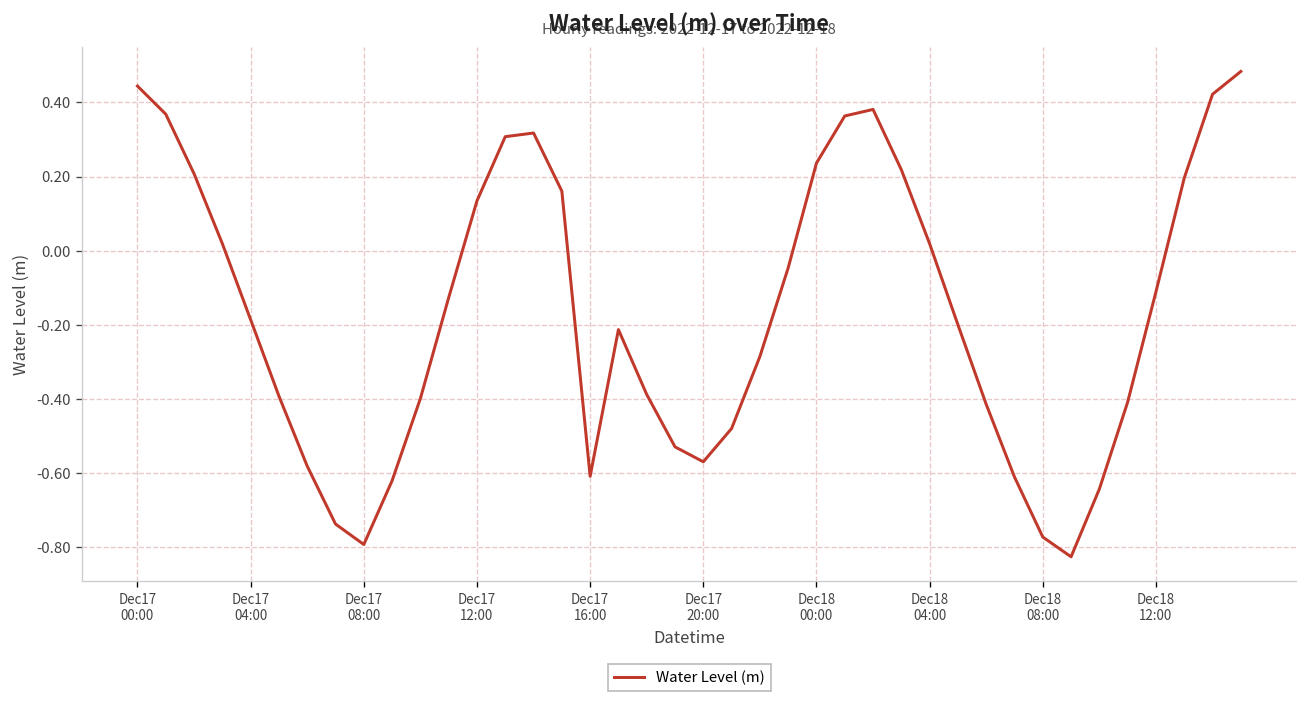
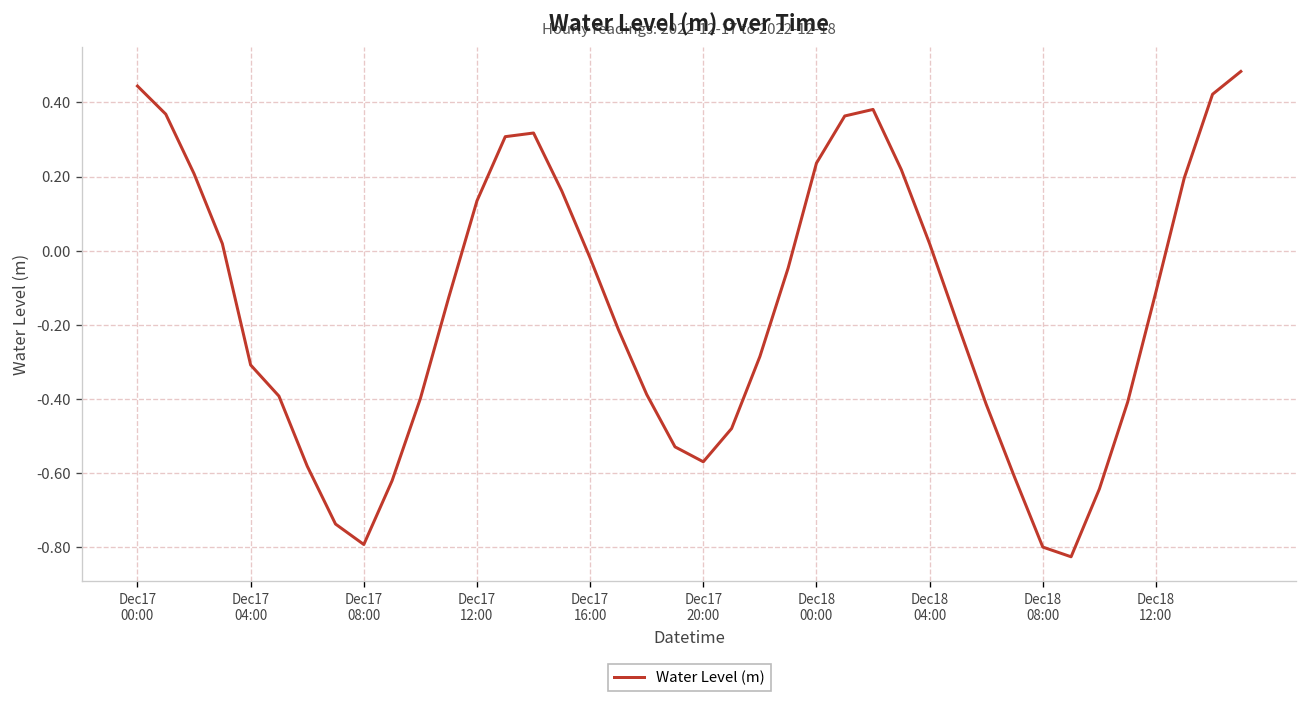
Dec17 04:00: -0.19 -> -0.31
Dec17 16:00: -0.61 -> -0.02
Dec18 08:00: -0.77 -> -0.80
